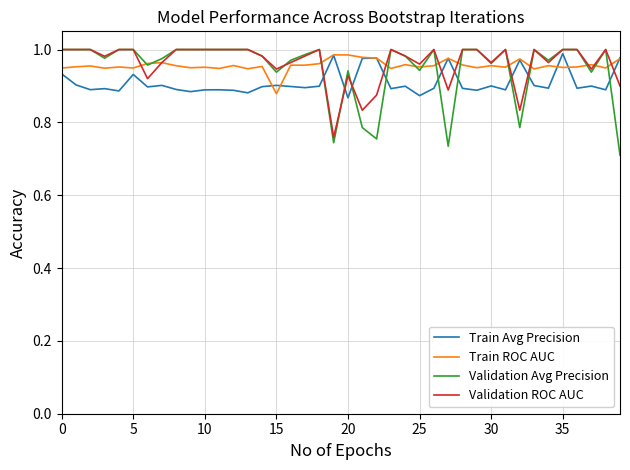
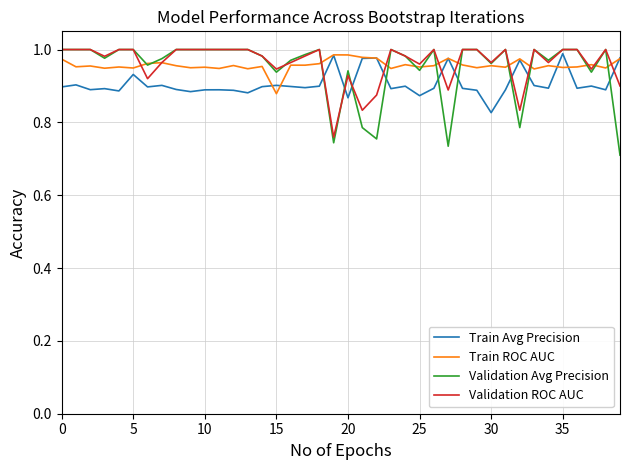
Train Avg Precision, 0: 0.93 -> 0.90
Train ROC AUC, 0: 0.95 -> 0.97
Train Avg Precision, 30: 0.90 -> 0.83
